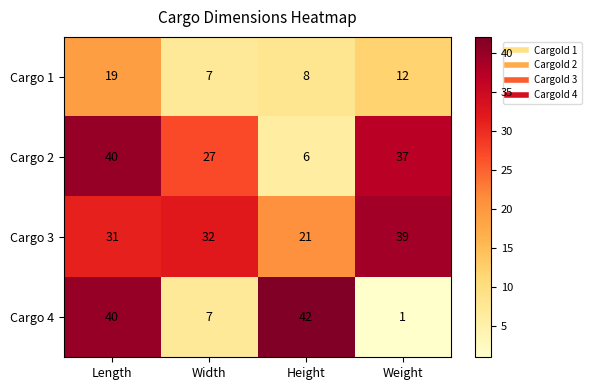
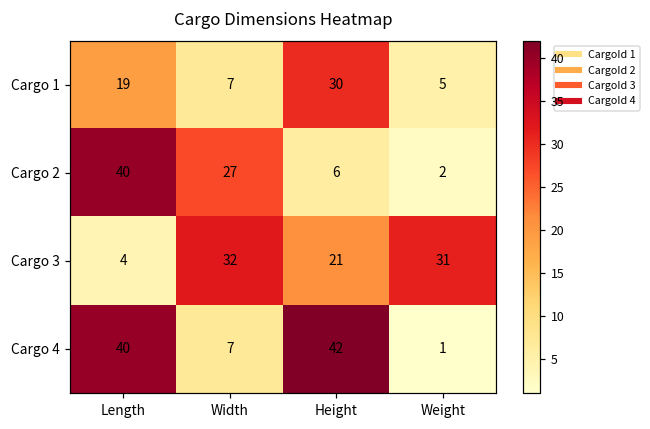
Cargo 1, Height: 8 -> 30
Cargo 1, Weight: 12 -> 5
Cargo 2, Weight: 37 -> 2
Cargo 3, Length: 31 -> 4
Cargo 3, Weight: 39 -> 31
